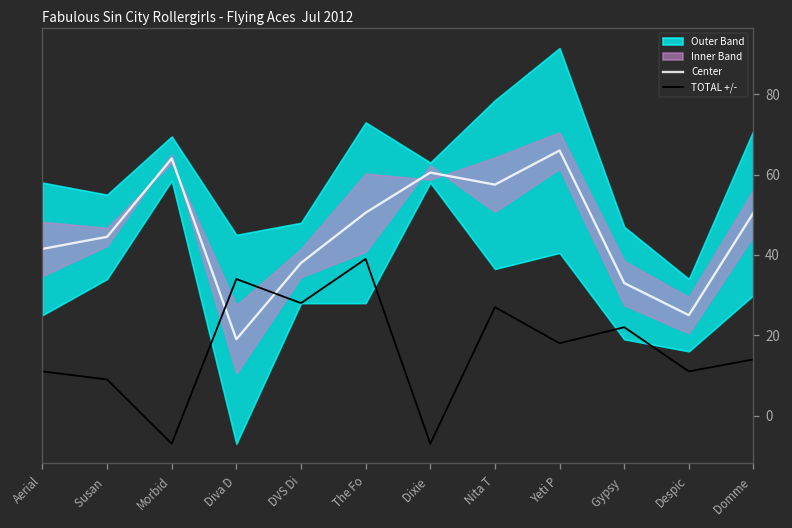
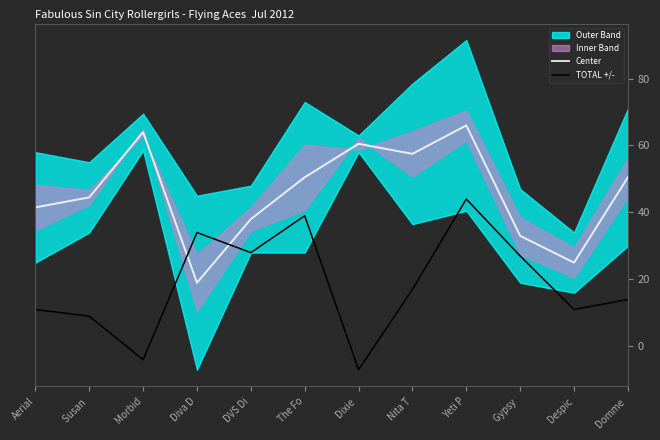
TOTAL +/-, Morbid: -7 -> -4
TOTAL +/-, Nita T: 27 -> 17
TOTAL +/-, Yeti P: 18 -> 44
TOTAL +/-, Gypsy: 22 -> 27
